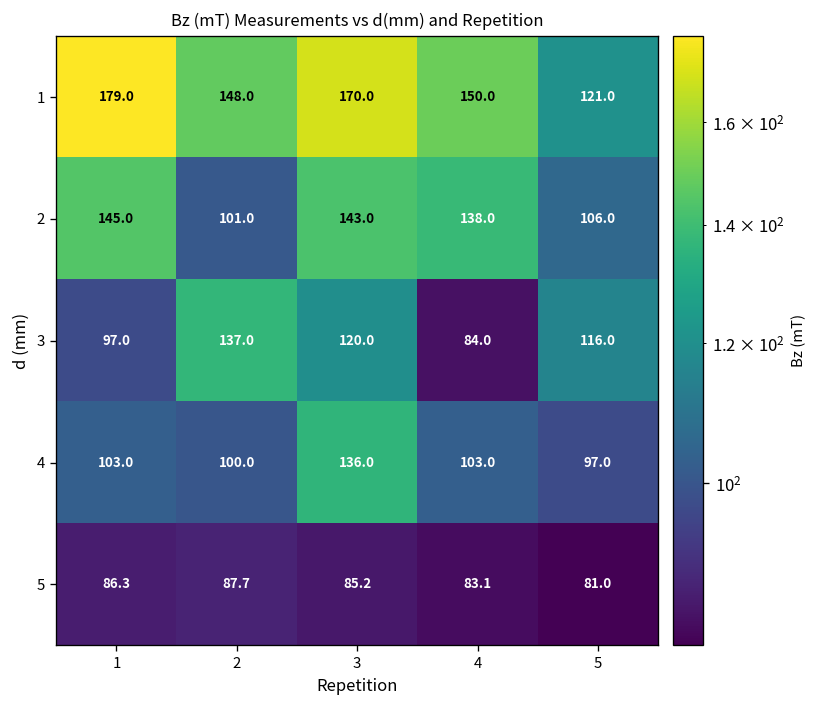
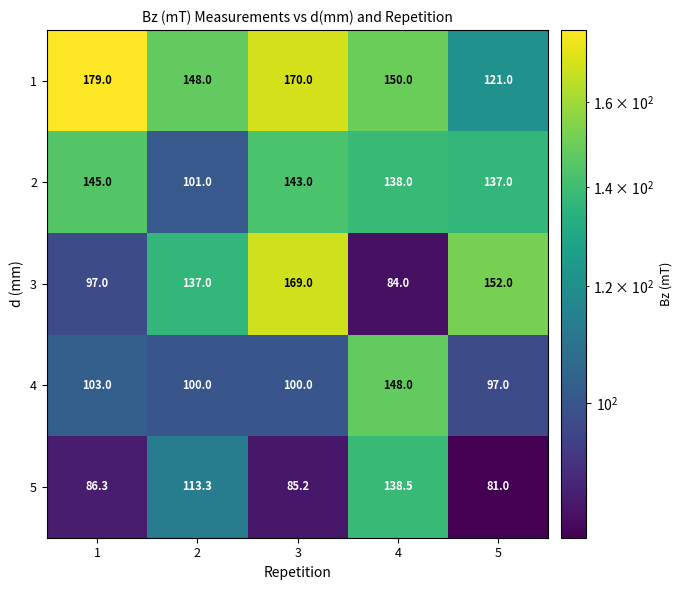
2, 5: 106.0 -> 137.0
3, 3: 120.0 -> 169.0
3, 5: 116.0 -> 152.0
4, 3: 136.0 -> 100.0
4, 4: 103.0 -> 148.0
5, 2: 87.7 -> 113.3
5, 4: 83.1 -> 138.5
